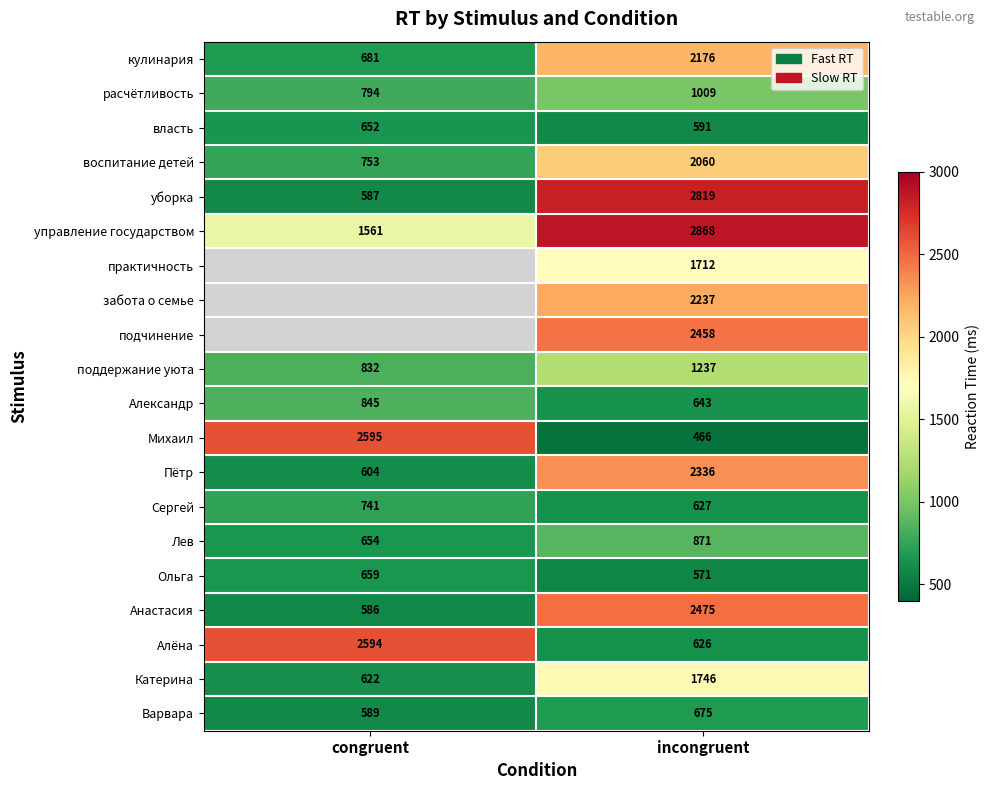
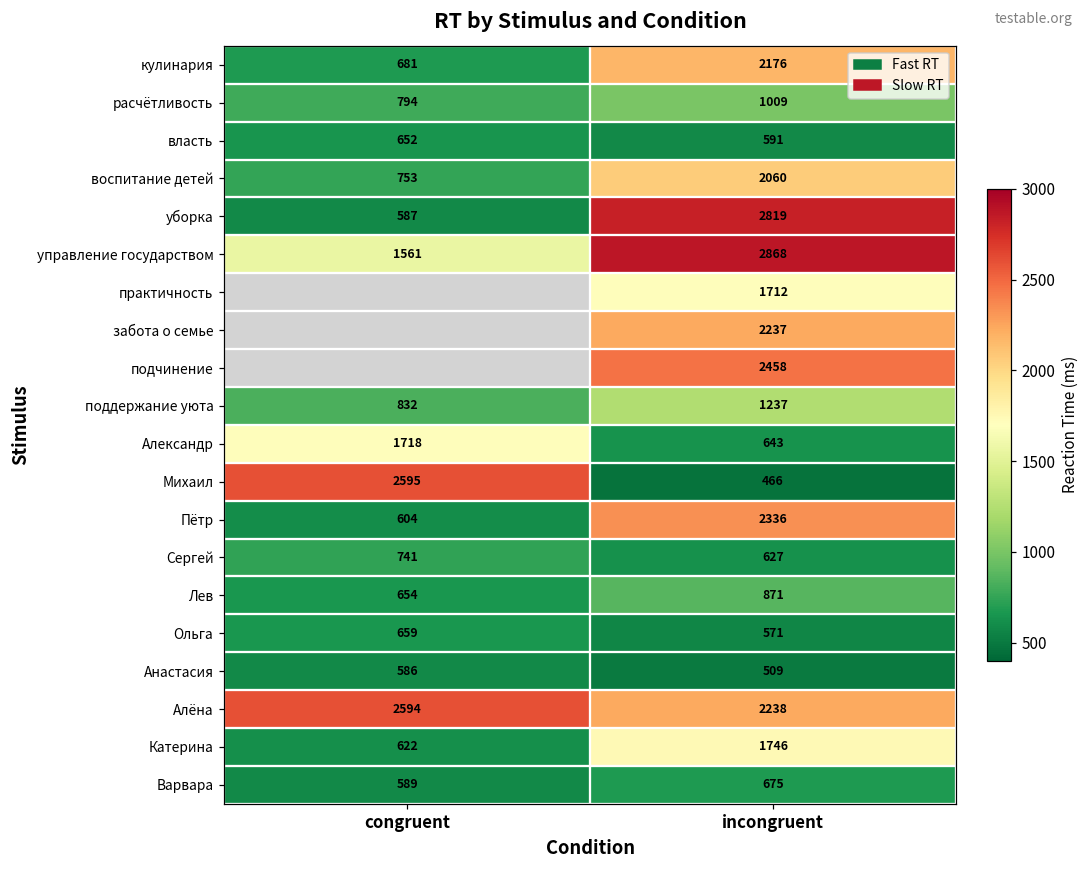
Александр, congruent: 845 -> 1718
Анастасия, incongruent: 2475 -> 509
Алёна, incongruent: 626 -> 2238
